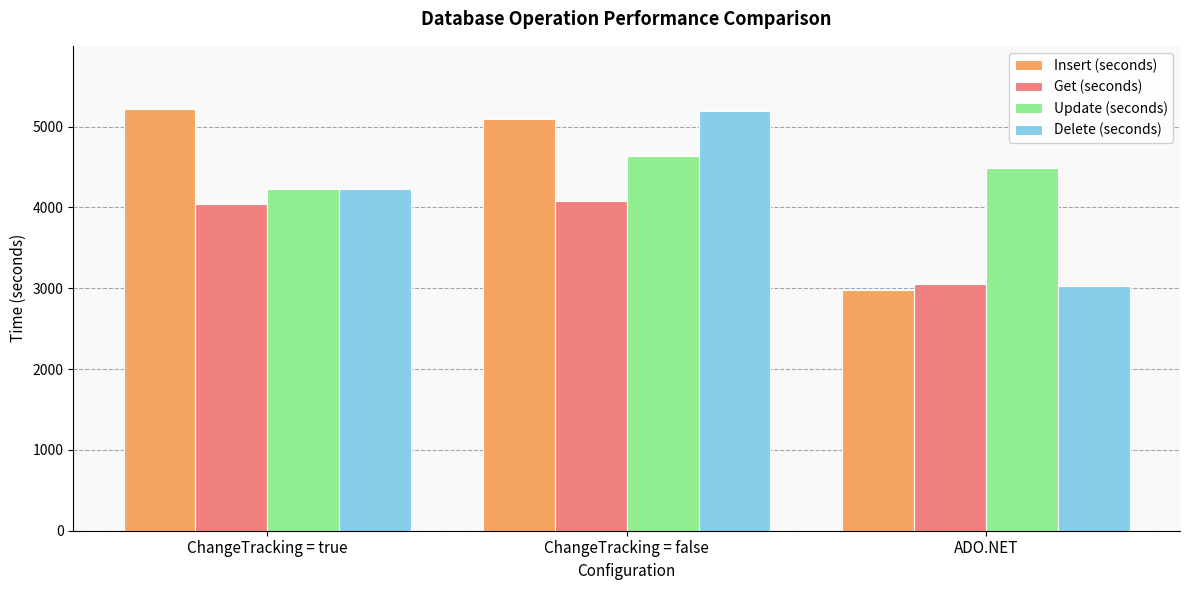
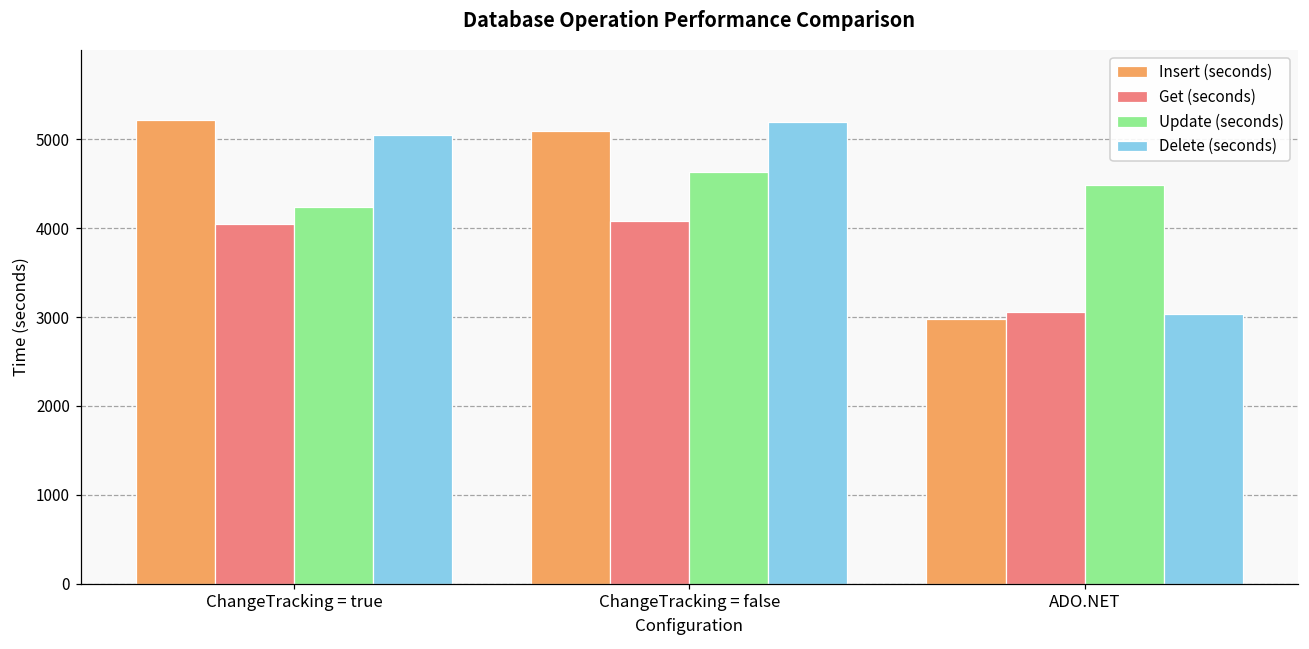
Delete (seconds), ChangeTracking = true: 4200 -> 5000
